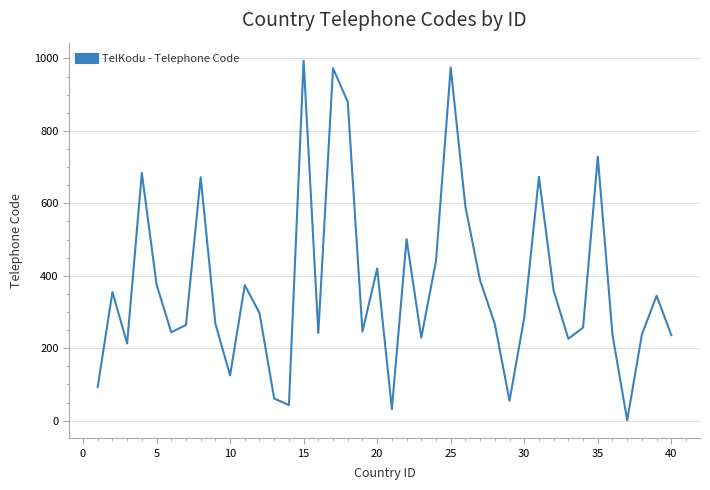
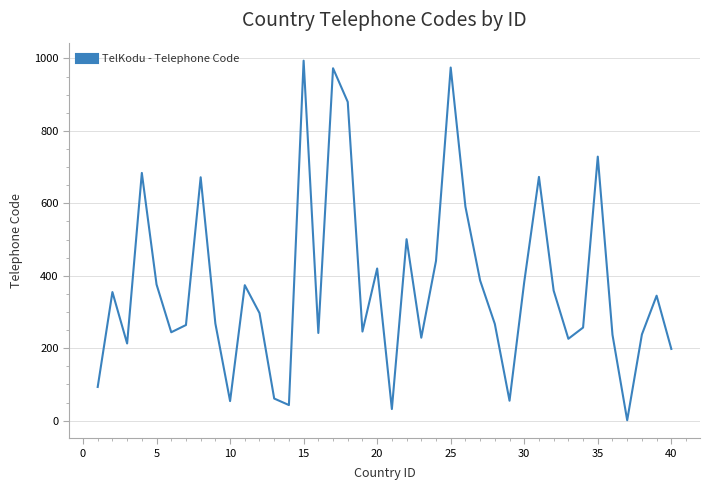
10: 130 -> 50
30: 280 -> 380
40: 240 -> 200
